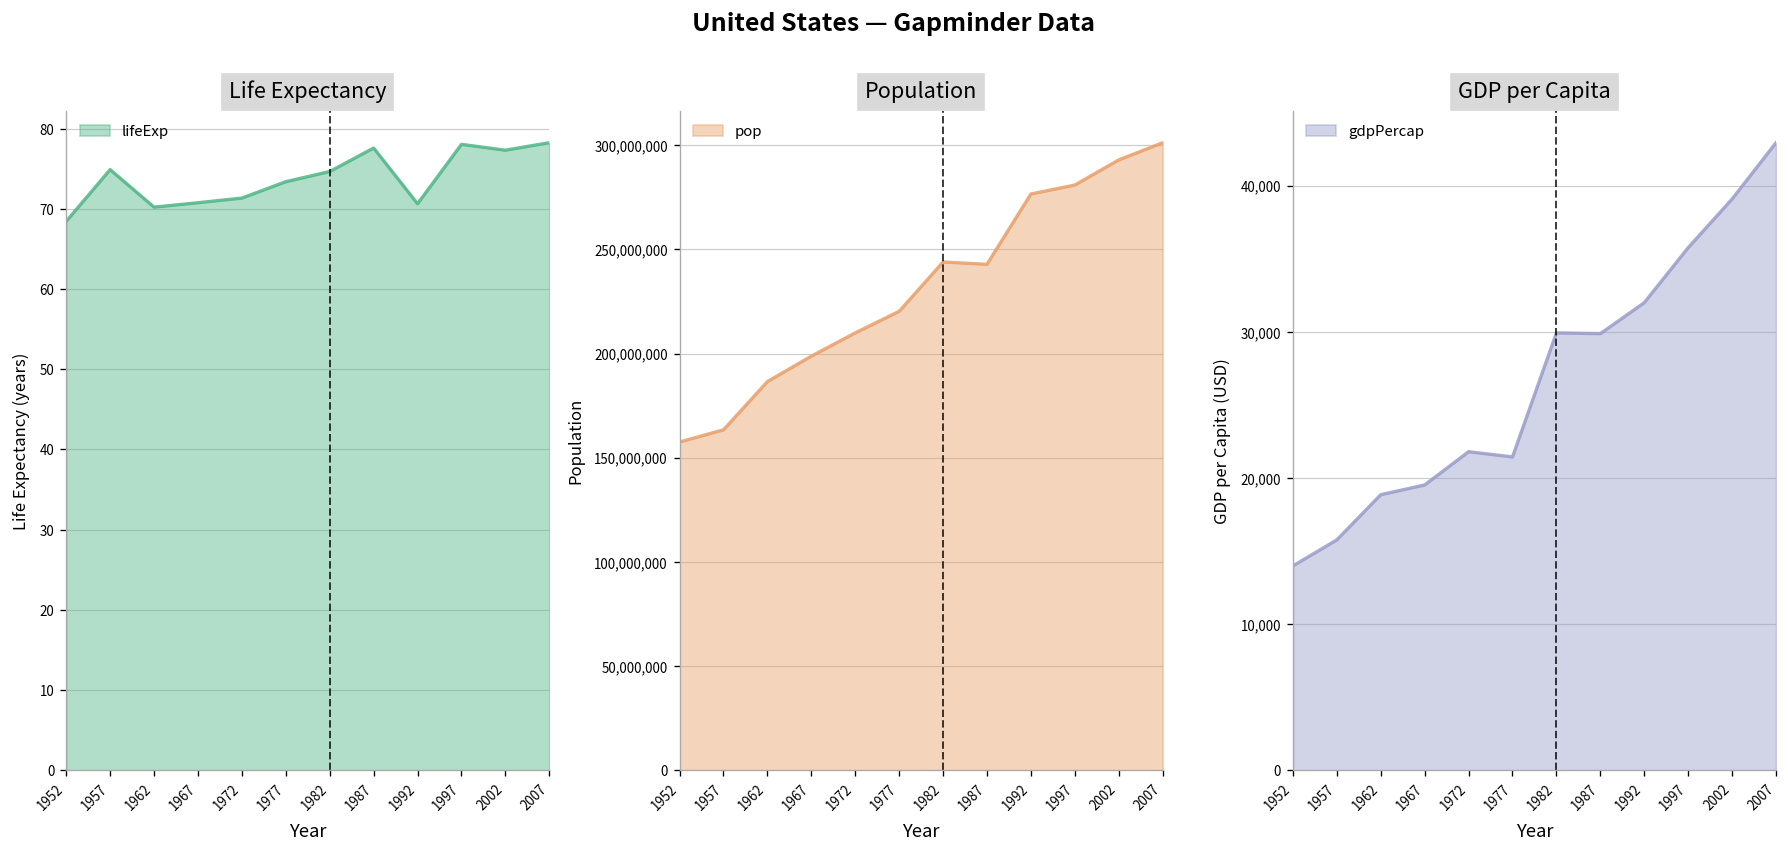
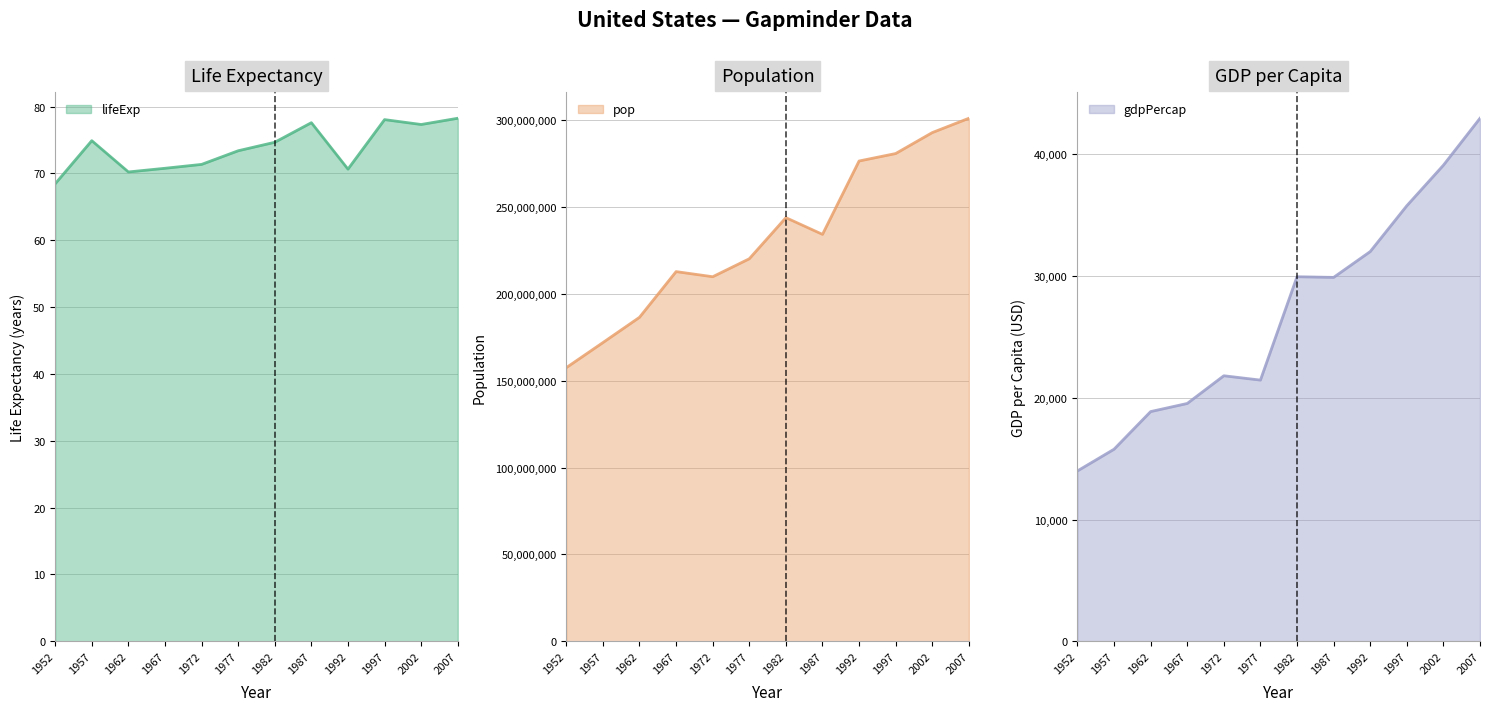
Population, 1957: 163,000,000 -> 172,000,000
Population, 1967: 199,000,000 -> 213,000,000
Population, 1987: 243,000,000 -> 234,000,000
